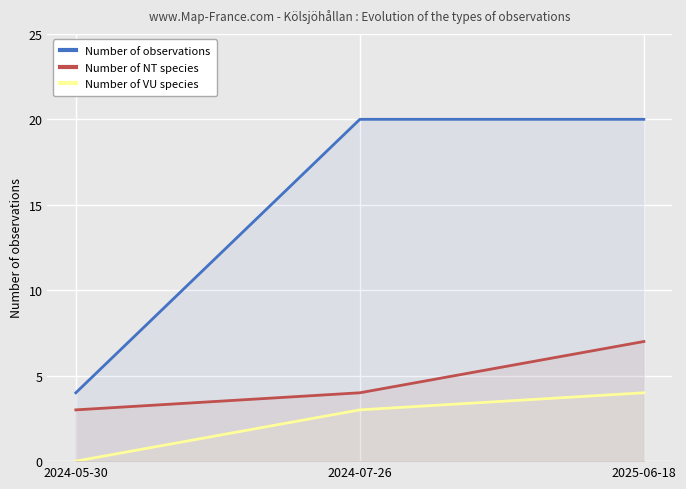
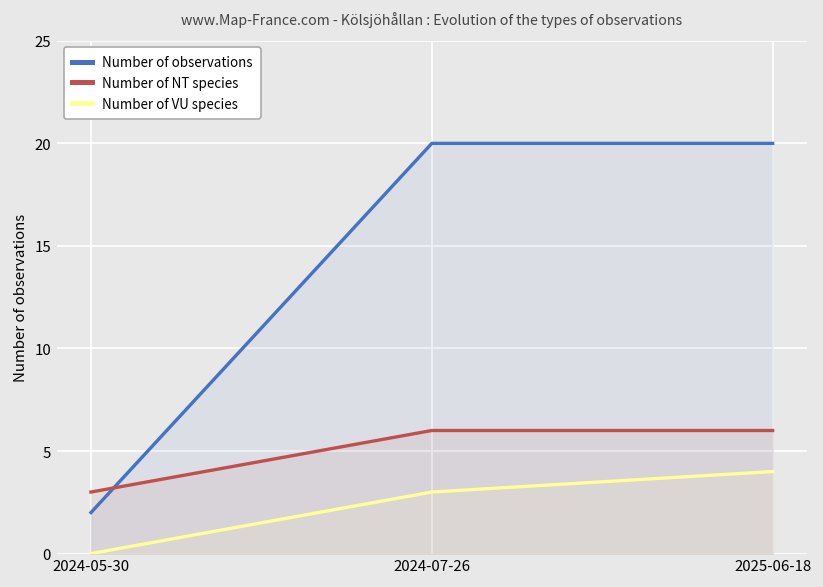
Number of observations, 2024-05-30: 4 -> 2
Number of NT species, 2024-07-26: 4 -> 6
Number of NT species, 2025-06-18: 7 -> 6
